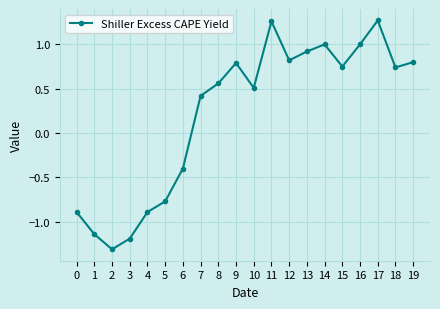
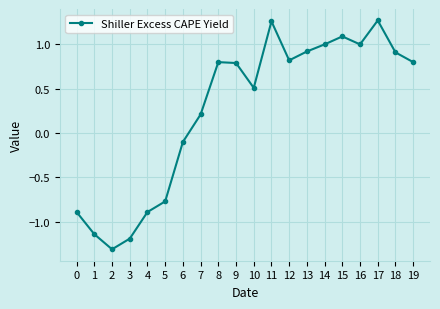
6: -0.4 -> -0.1
7: 0.4 -> 0.2
8: 0.6 -> 0.8
15: 0.8 -> 1.1
18: 0.7 -> 0.9
